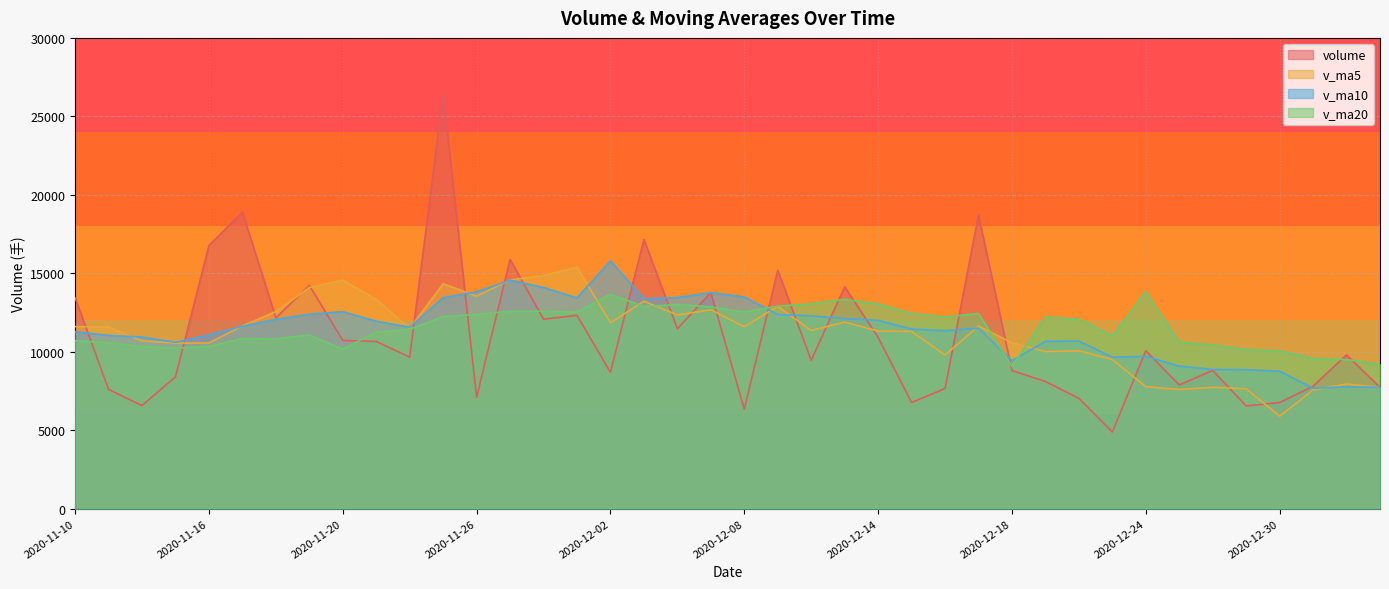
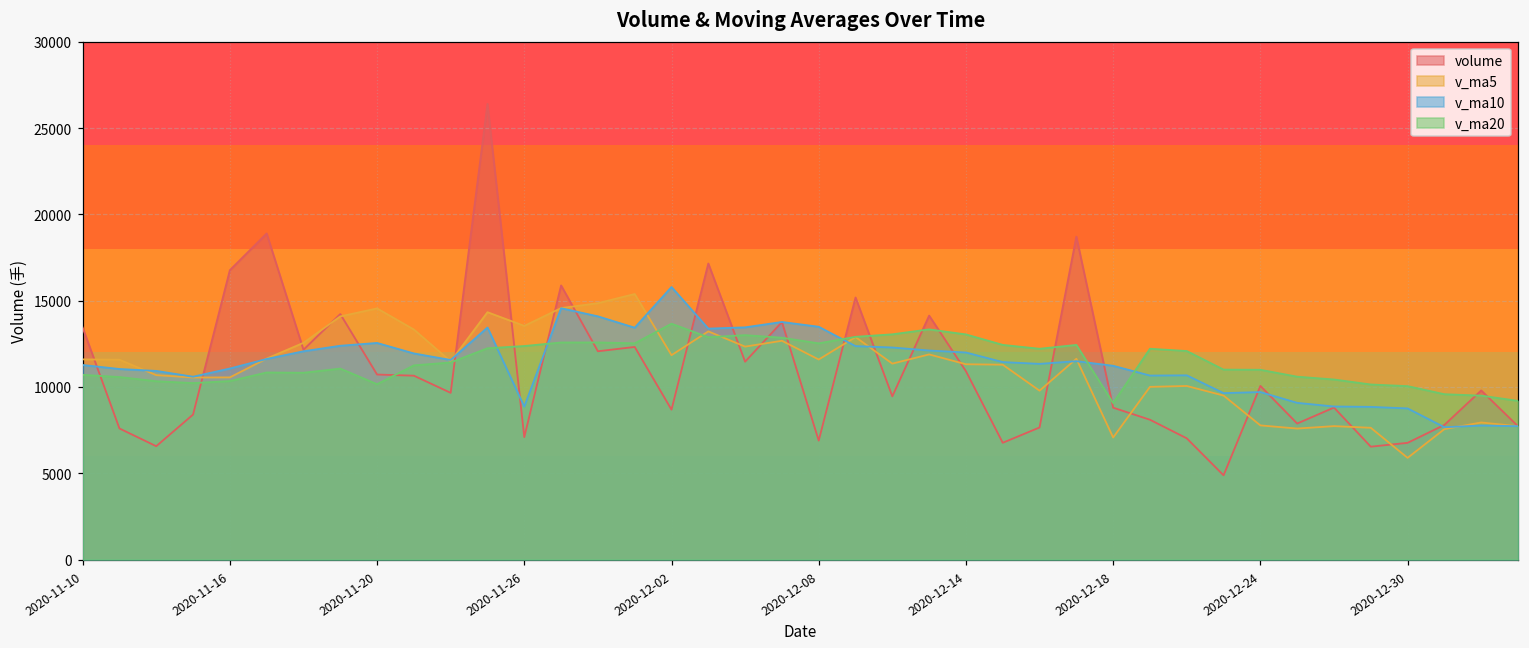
v_ma10, 2020-11-26: 13800 -> 8900
volume, 2020-12-08: 6300 -> 6900
v_ma5, 2020-12-18: 10600 -> 7100
v_ma10, 2020-12-18: 9400 -> 11200
v_ma20, 2020-12-24: 13800 -> 11000
